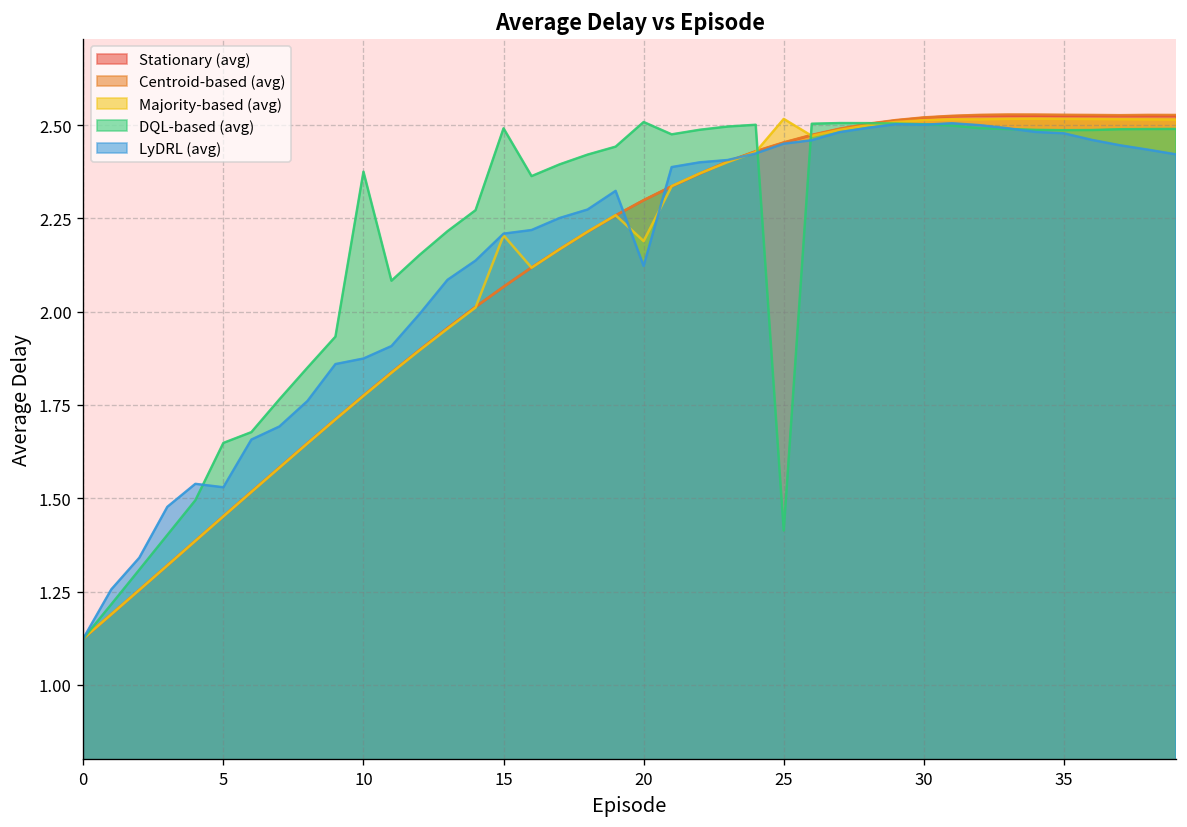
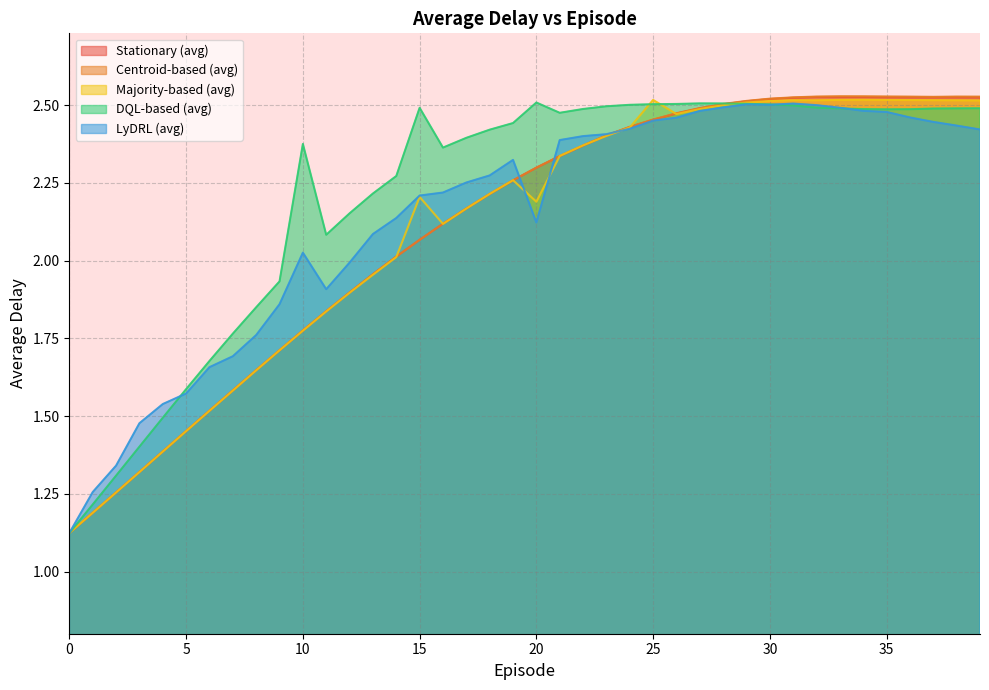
DQL-based (avg), 5: 1.65 -> 1.59
LyDRL (avg), 5: 1.53 -> 1.57
LyDRL (avg), 10: 1.87 -> 2.03
DQL-based (avg), 25: 1.41 -> 2.50
